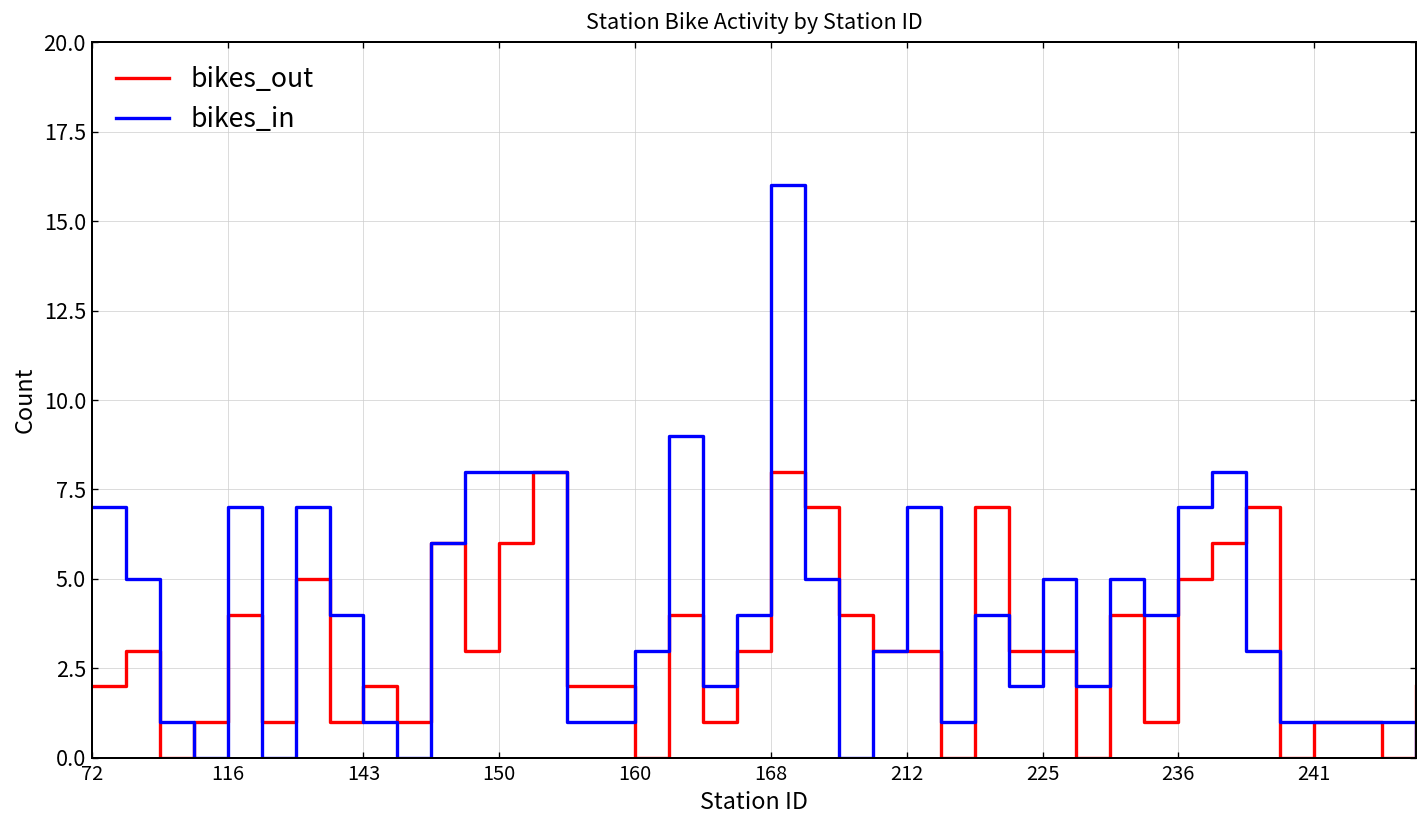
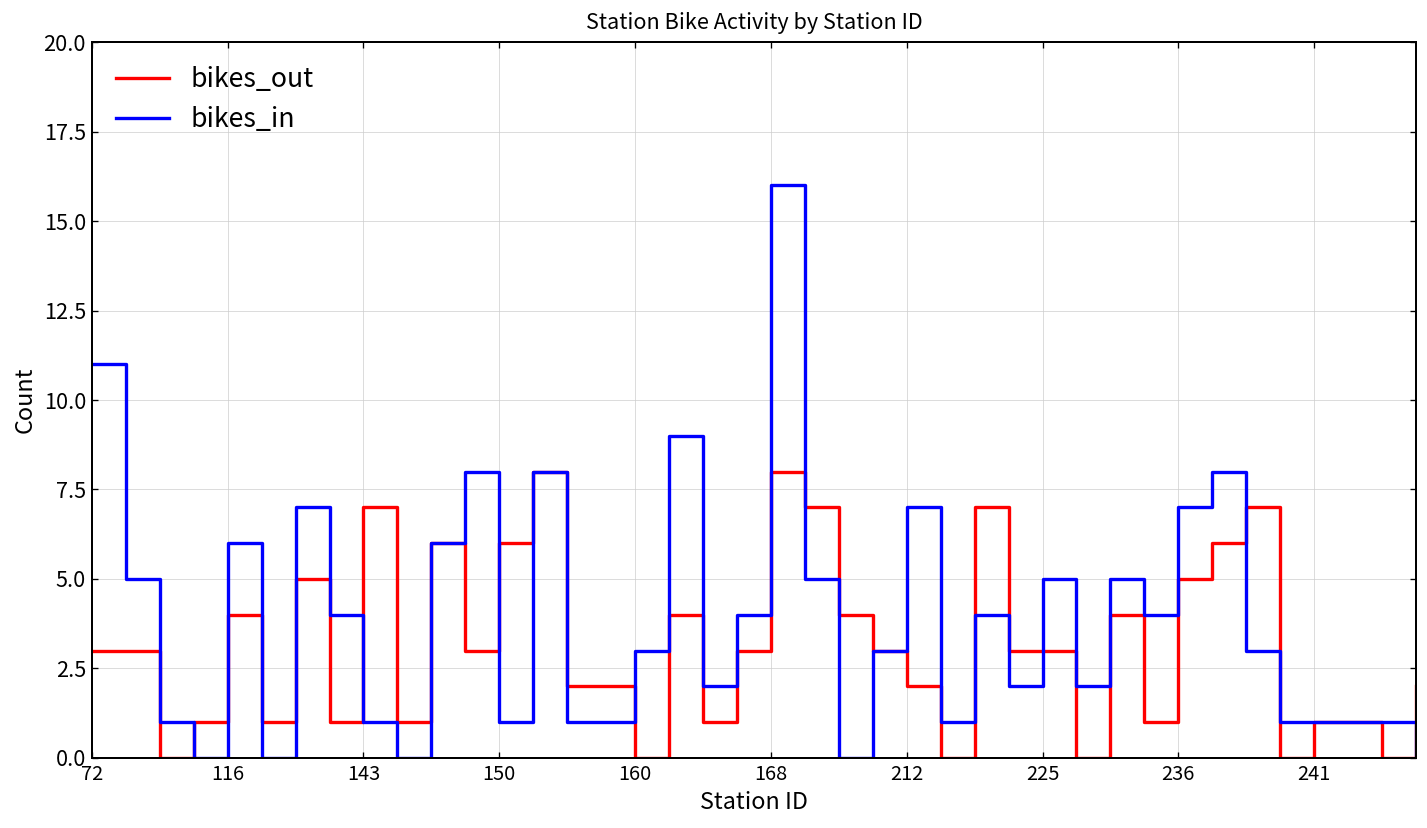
bikes_out, 72: 2 -> 3
bikes_in, 72: 7 -> 11
bikes_in, 116: 7 -> 6
bikes_out, 143: 2 -> 7
bikes_in, 150: 8 -> 1
bikes_out, 212: 3 -> 2
